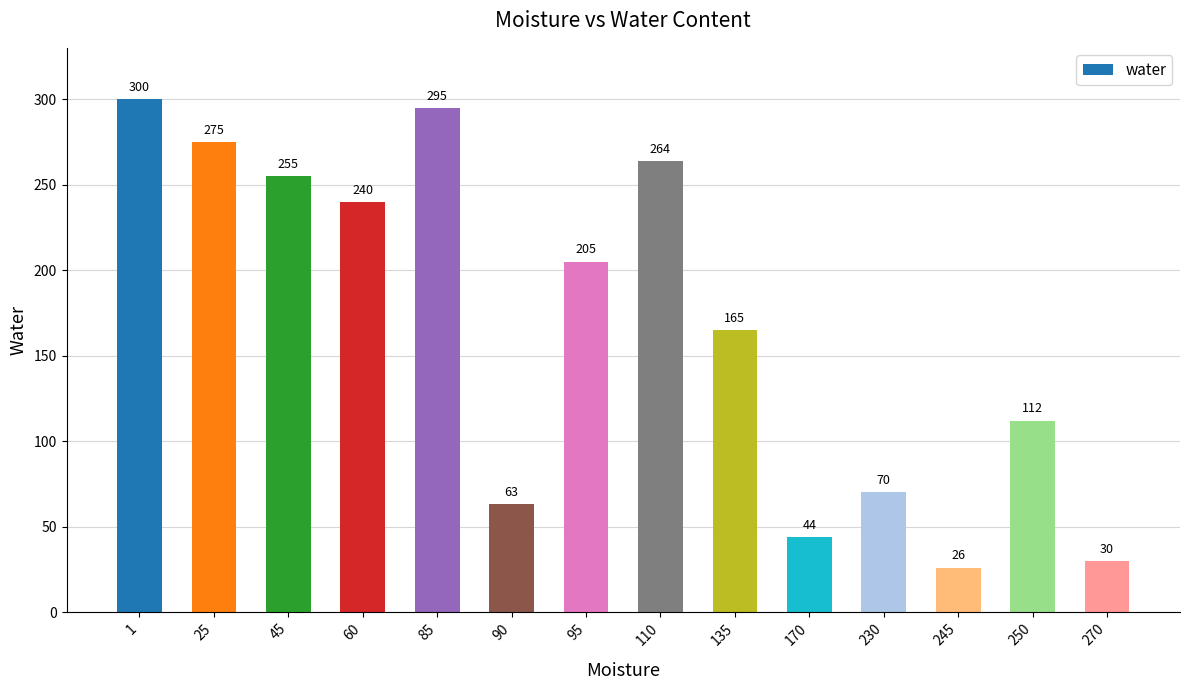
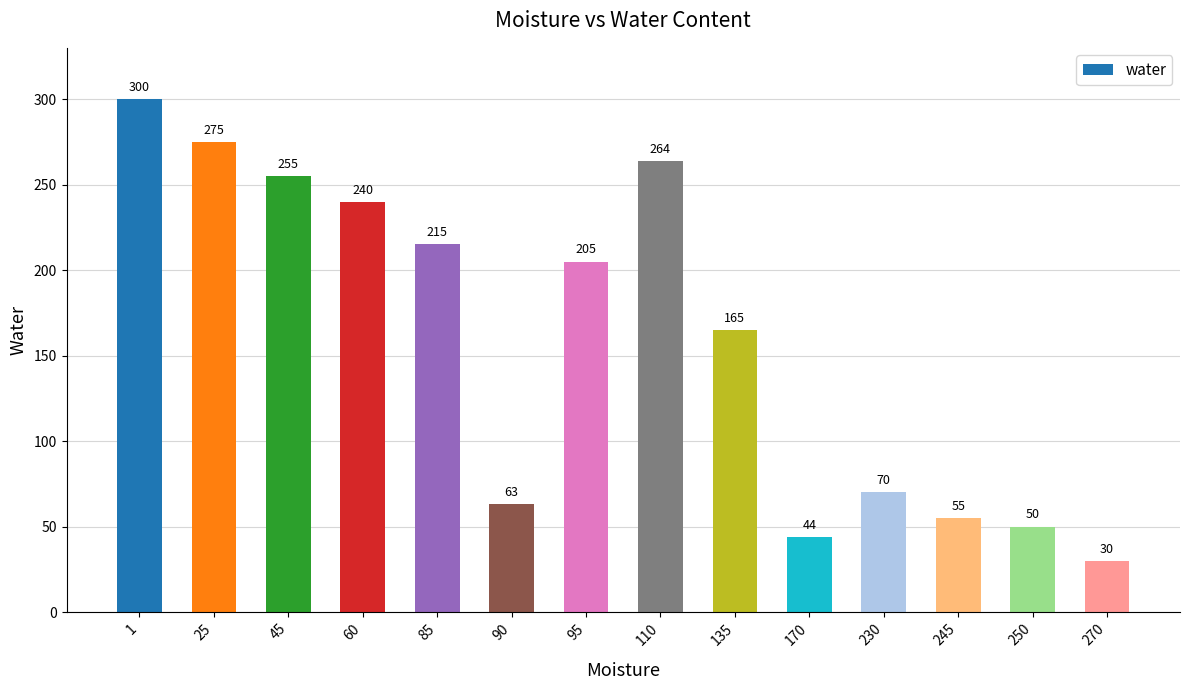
85: 295 -> 215
245: 26 -> 55
250: 112 -> 50
